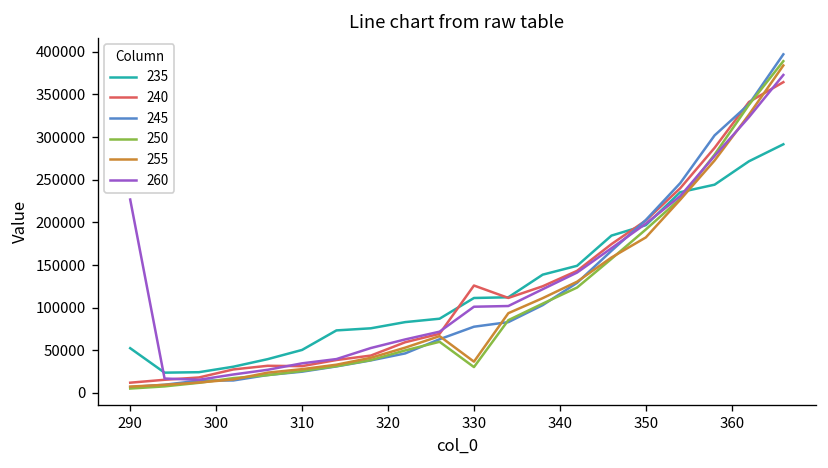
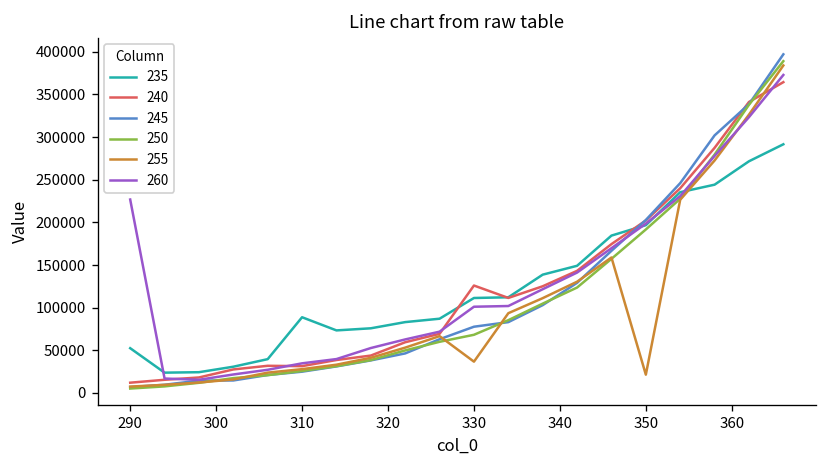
235, 310: 50000 -> 90000
250, 330: 30000 -> 70000
255, 350: 180000 -> 20000
